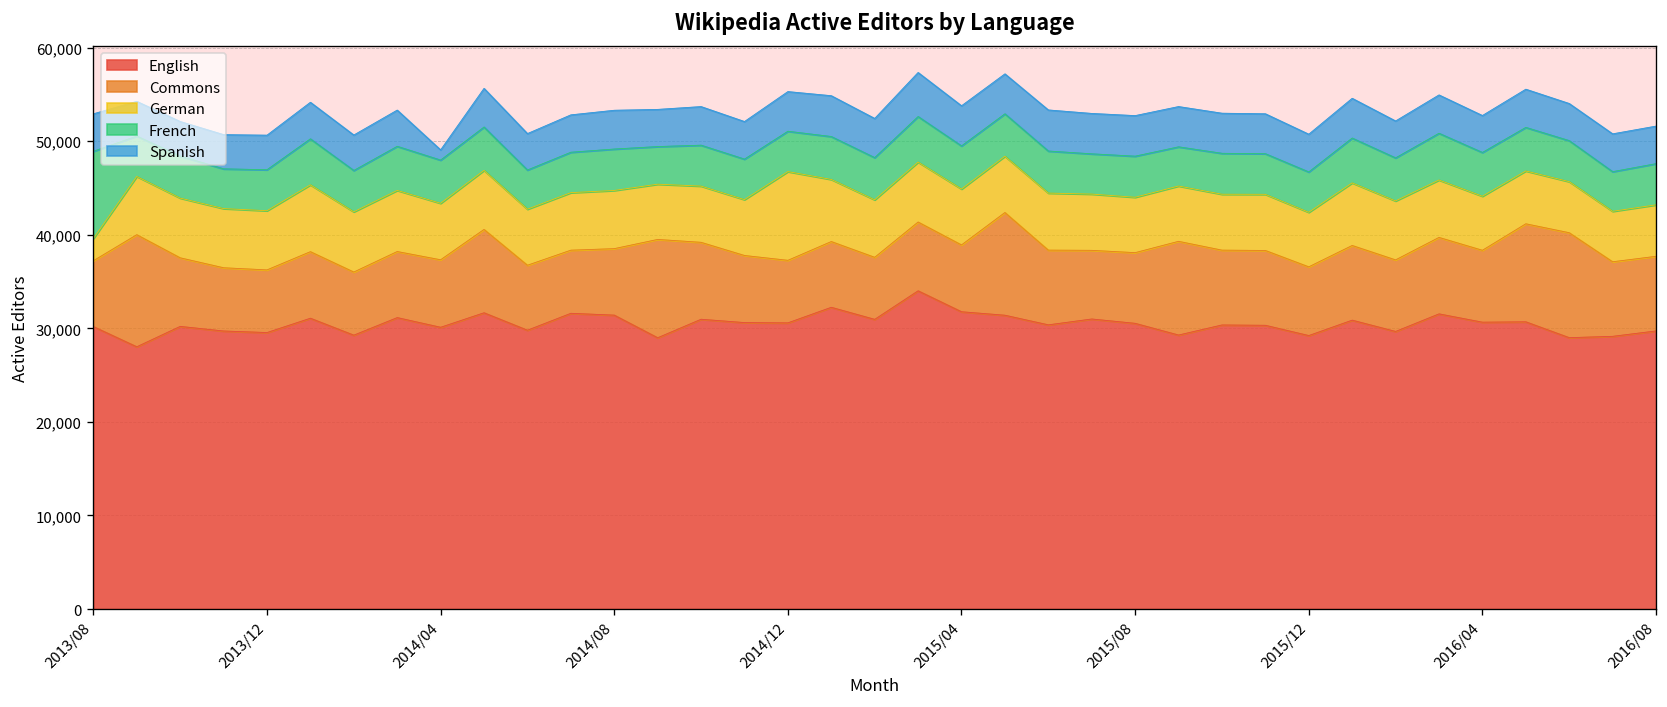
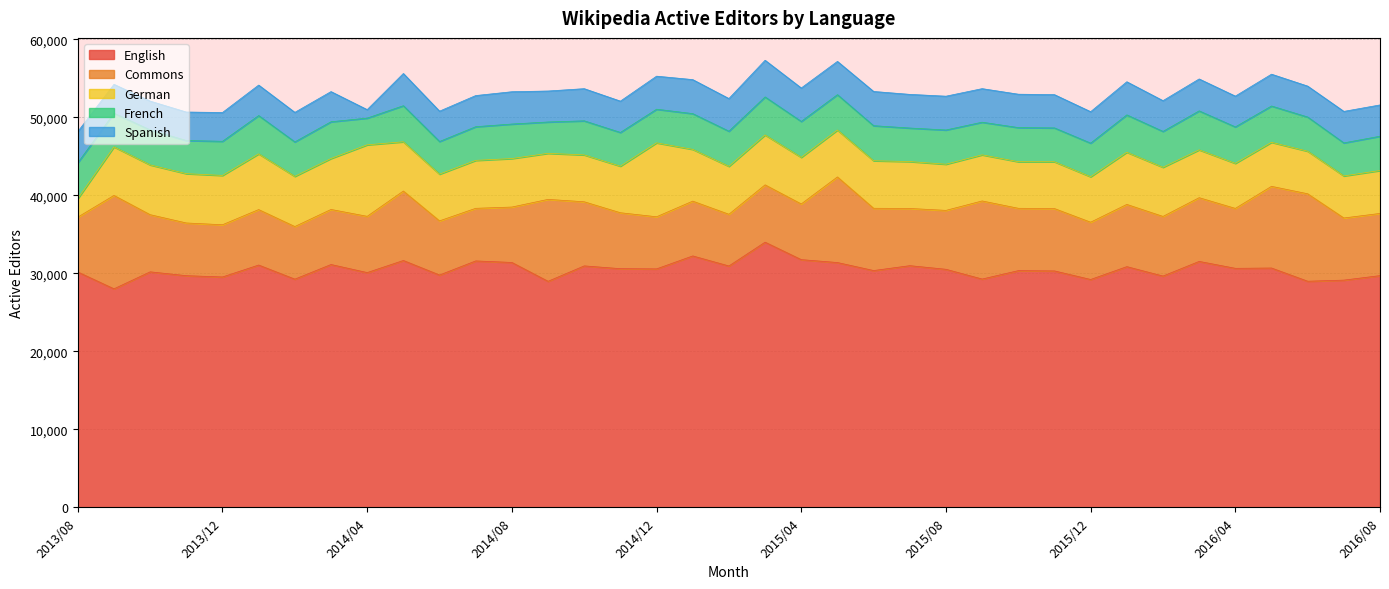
French, 2013/08: 9,000 -> 5,000
German, 2014/04: 6,000 -> 9,000
French, 2014/04: 5,000 -> 3,000
